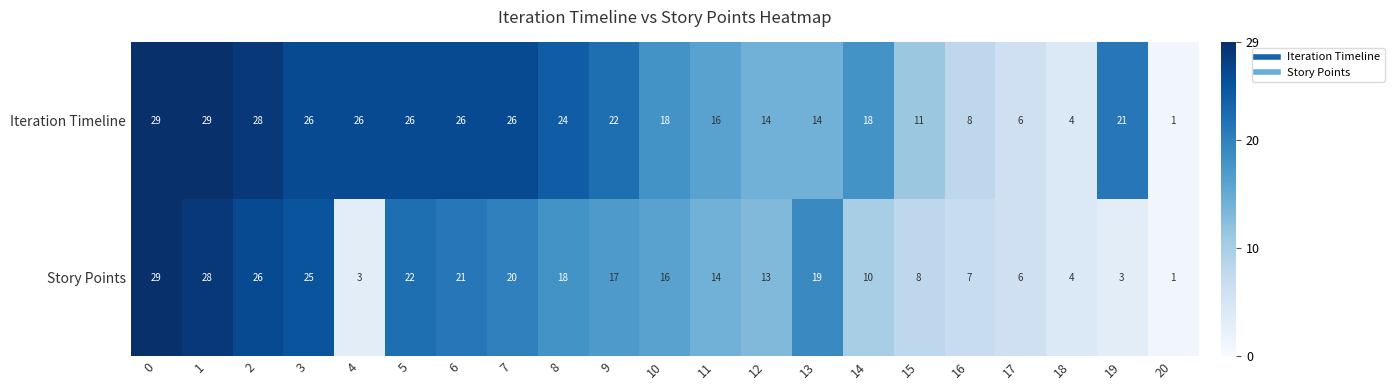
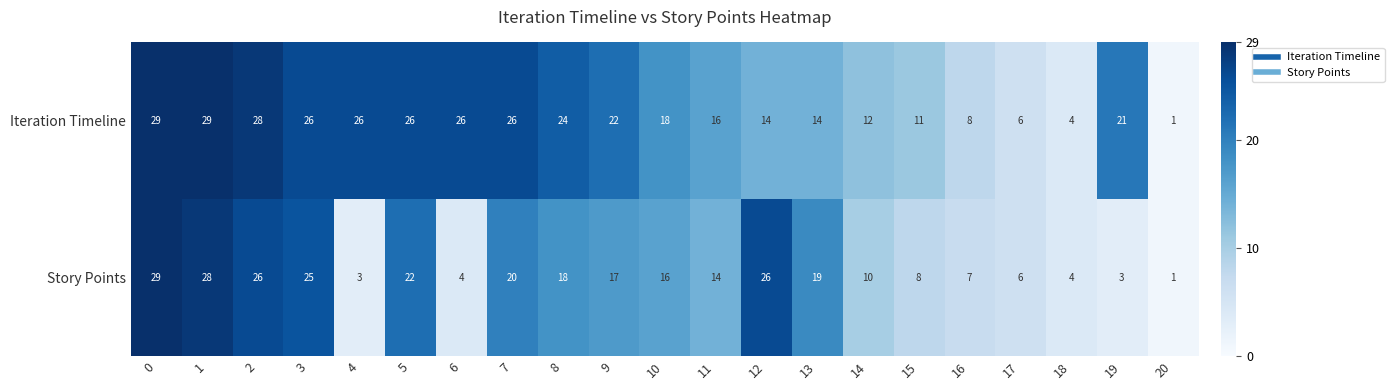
Iteration Timeline, 14: 18 -> 12
Story Points, 6: 21 -> 4
Story Points, 12: 13 -> 26
